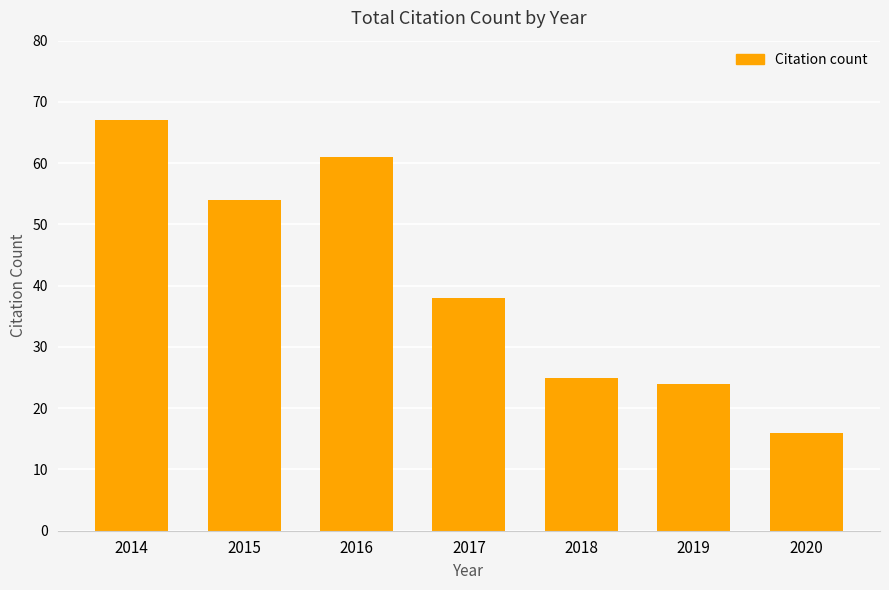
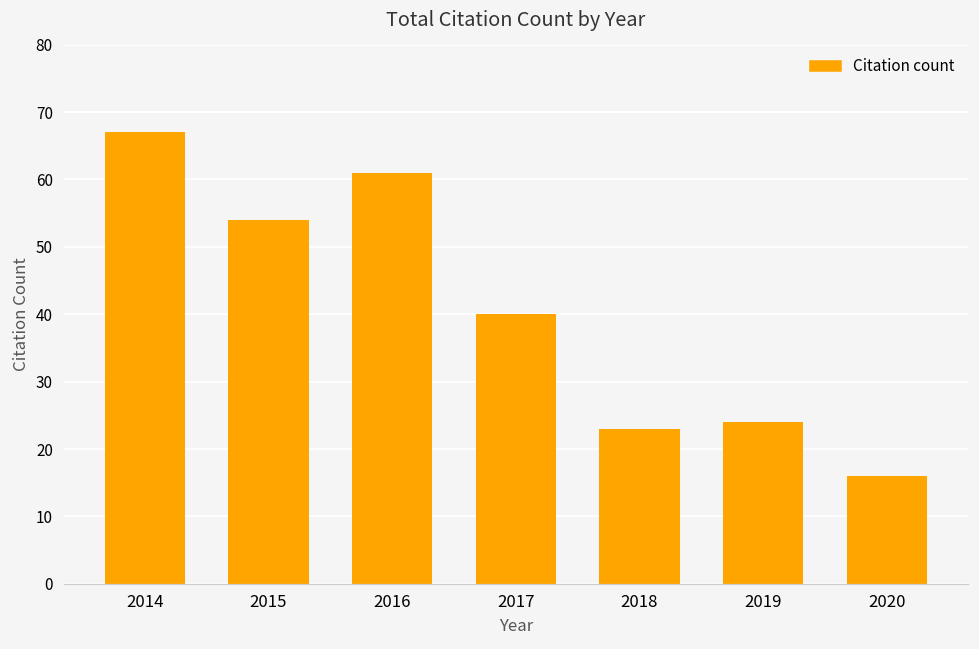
2017: 38 -> 40
2018: 25 -> 23
